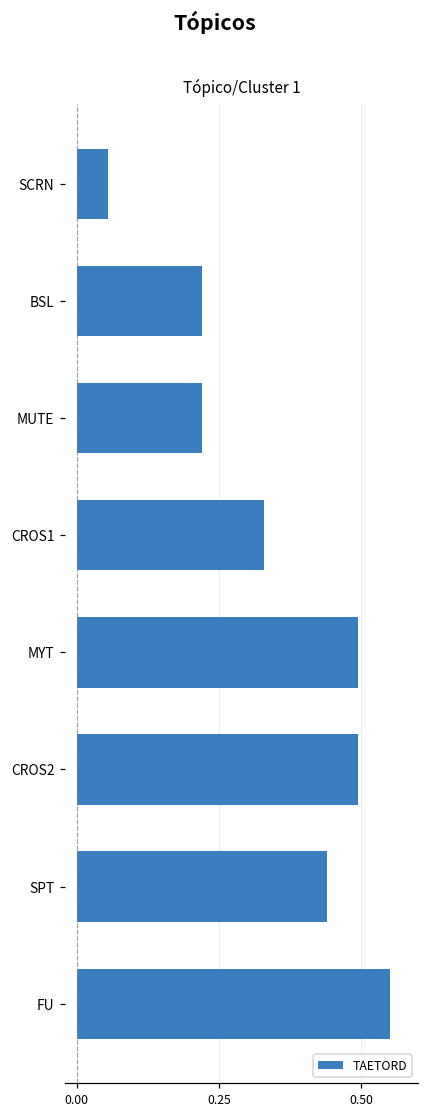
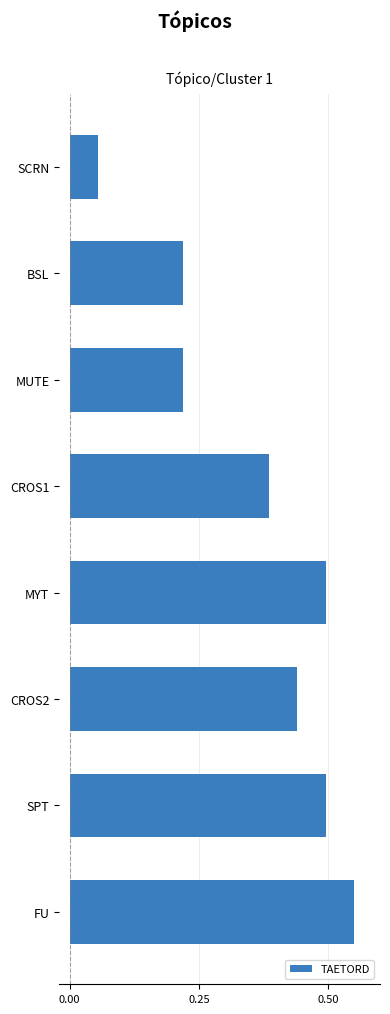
CROS1: 0.33 -> 0.39
CROS2: 0.50 -> 0.44
SPT: 0.44 -> 0.50
